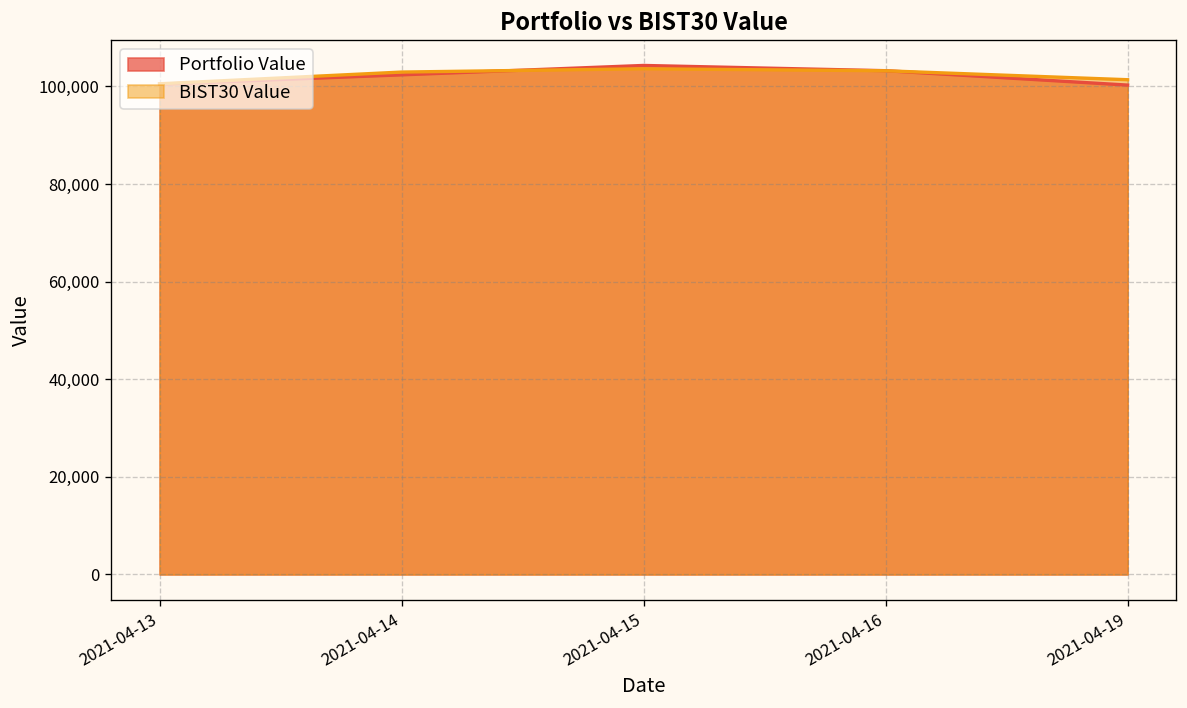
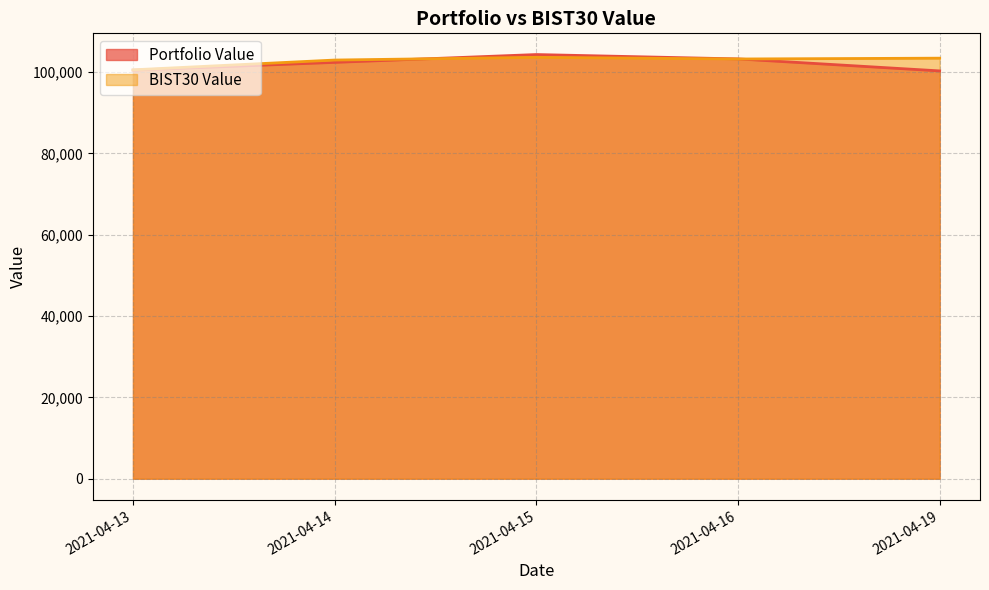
BIST30 Value, 2021-04-19: 101,000 -> 103,000
